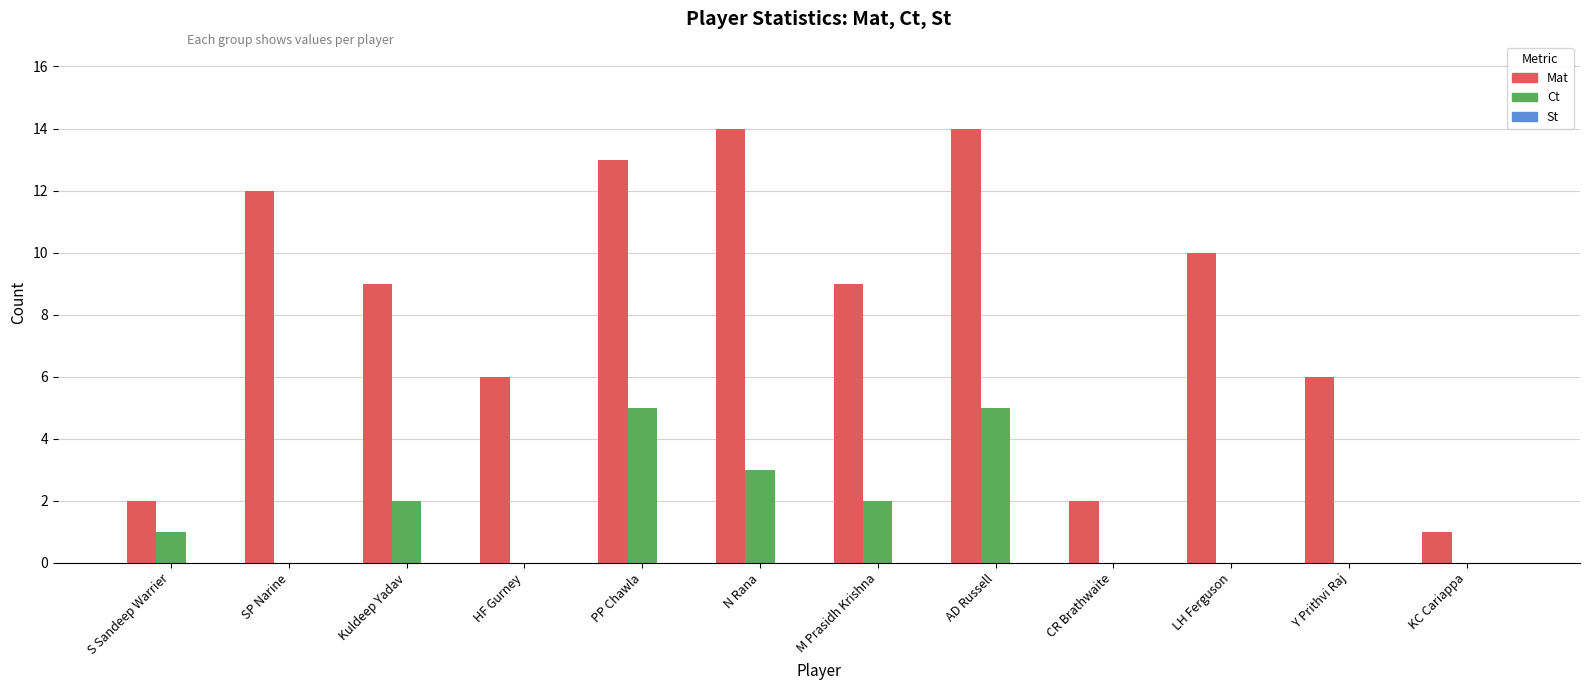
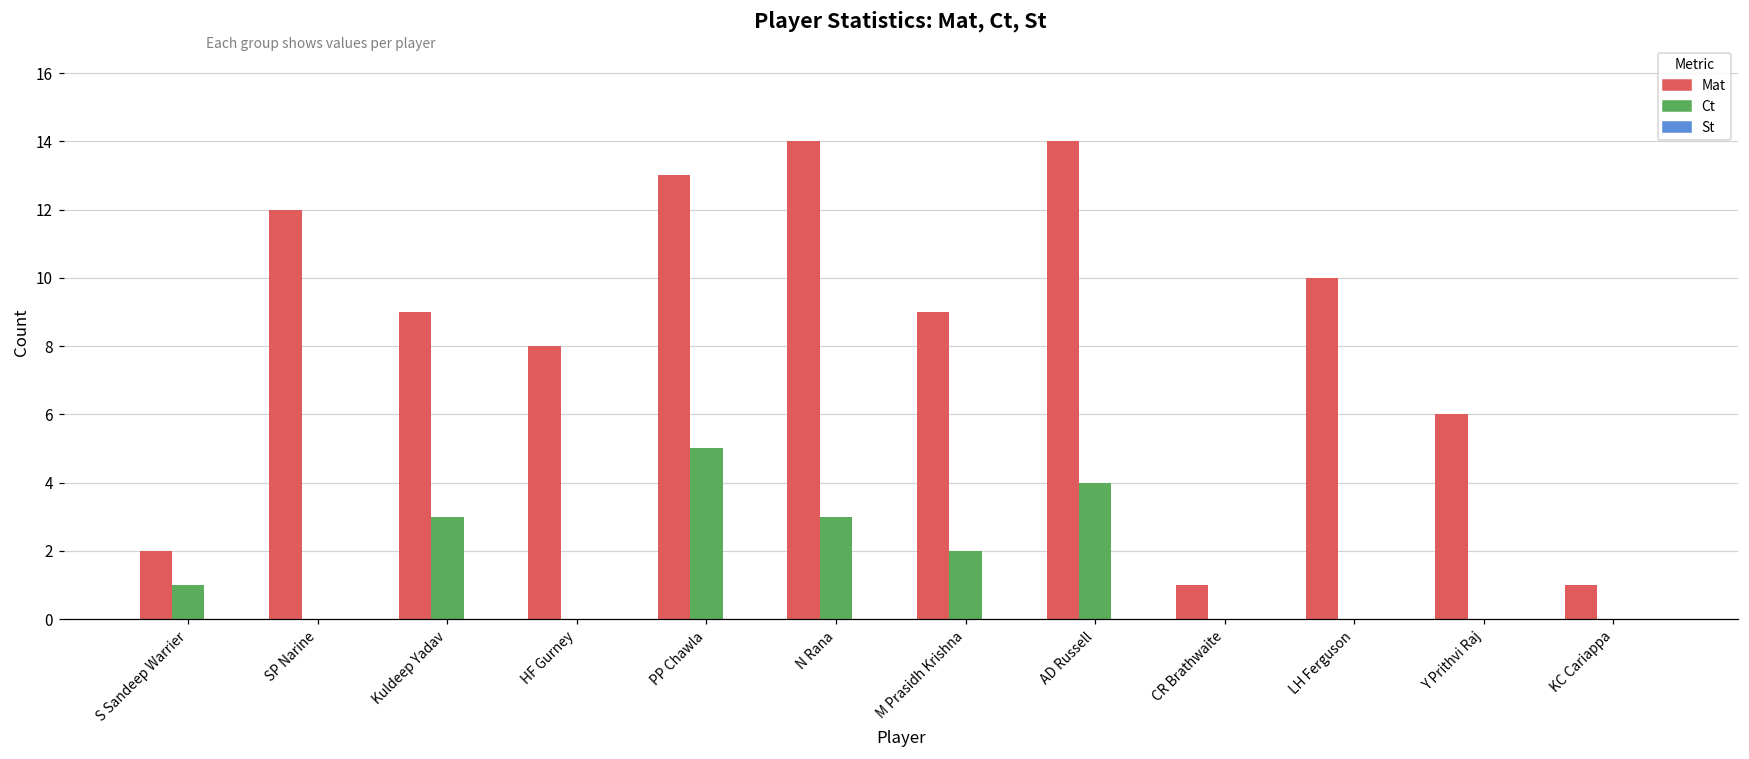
Ct, Kuldeep Yadav: 2 -> 3
Mat, HF Gurney: 6 -> 8
Ct, AD Russell: 5 -> 4
Mat, CR Brathwaite: 2 -> 1
